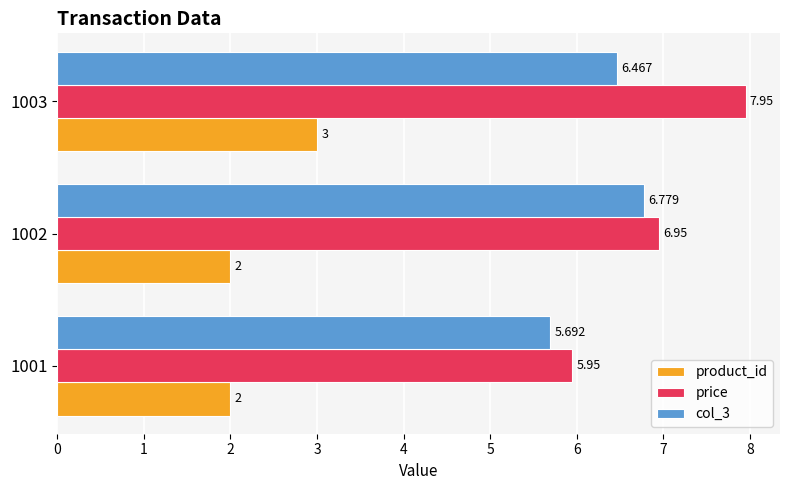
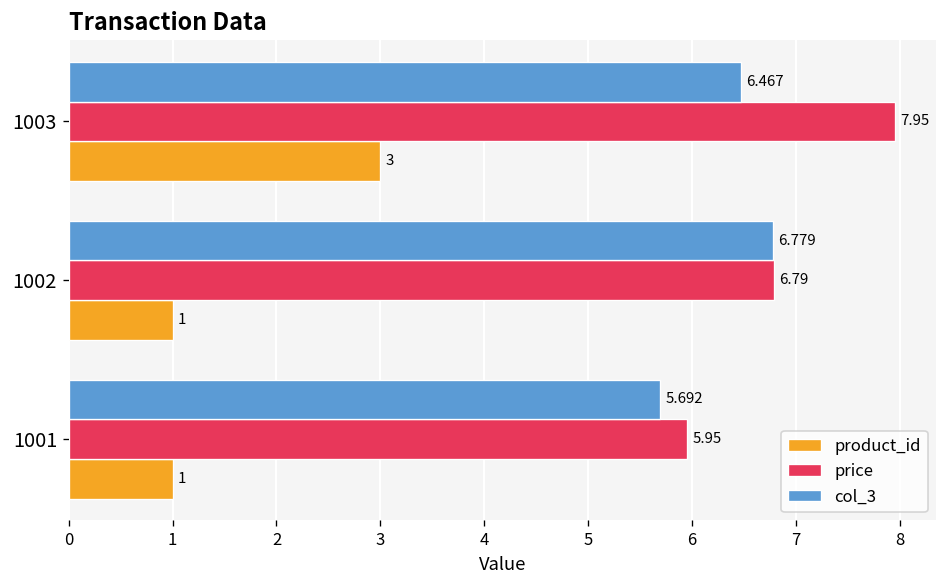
price, 1002: 6.95 -> 6.79
product_id, 1002: 2 -> 1
product_id, 1001: 2 -> 1
